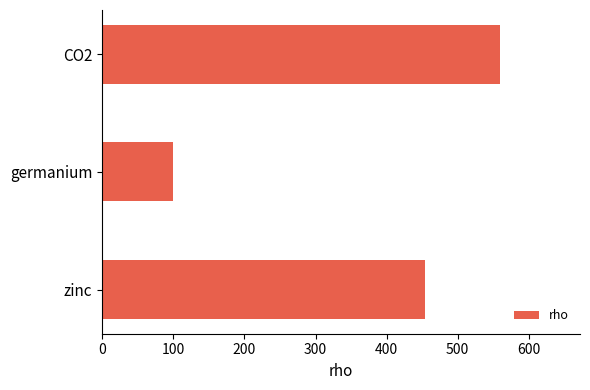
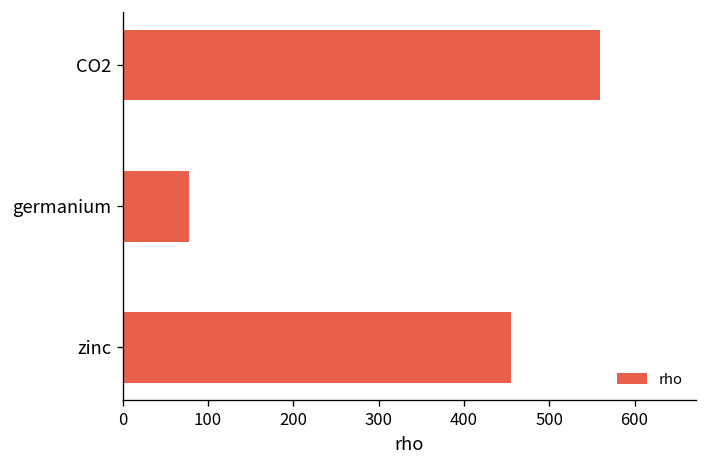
germanium: 100 -> 80
